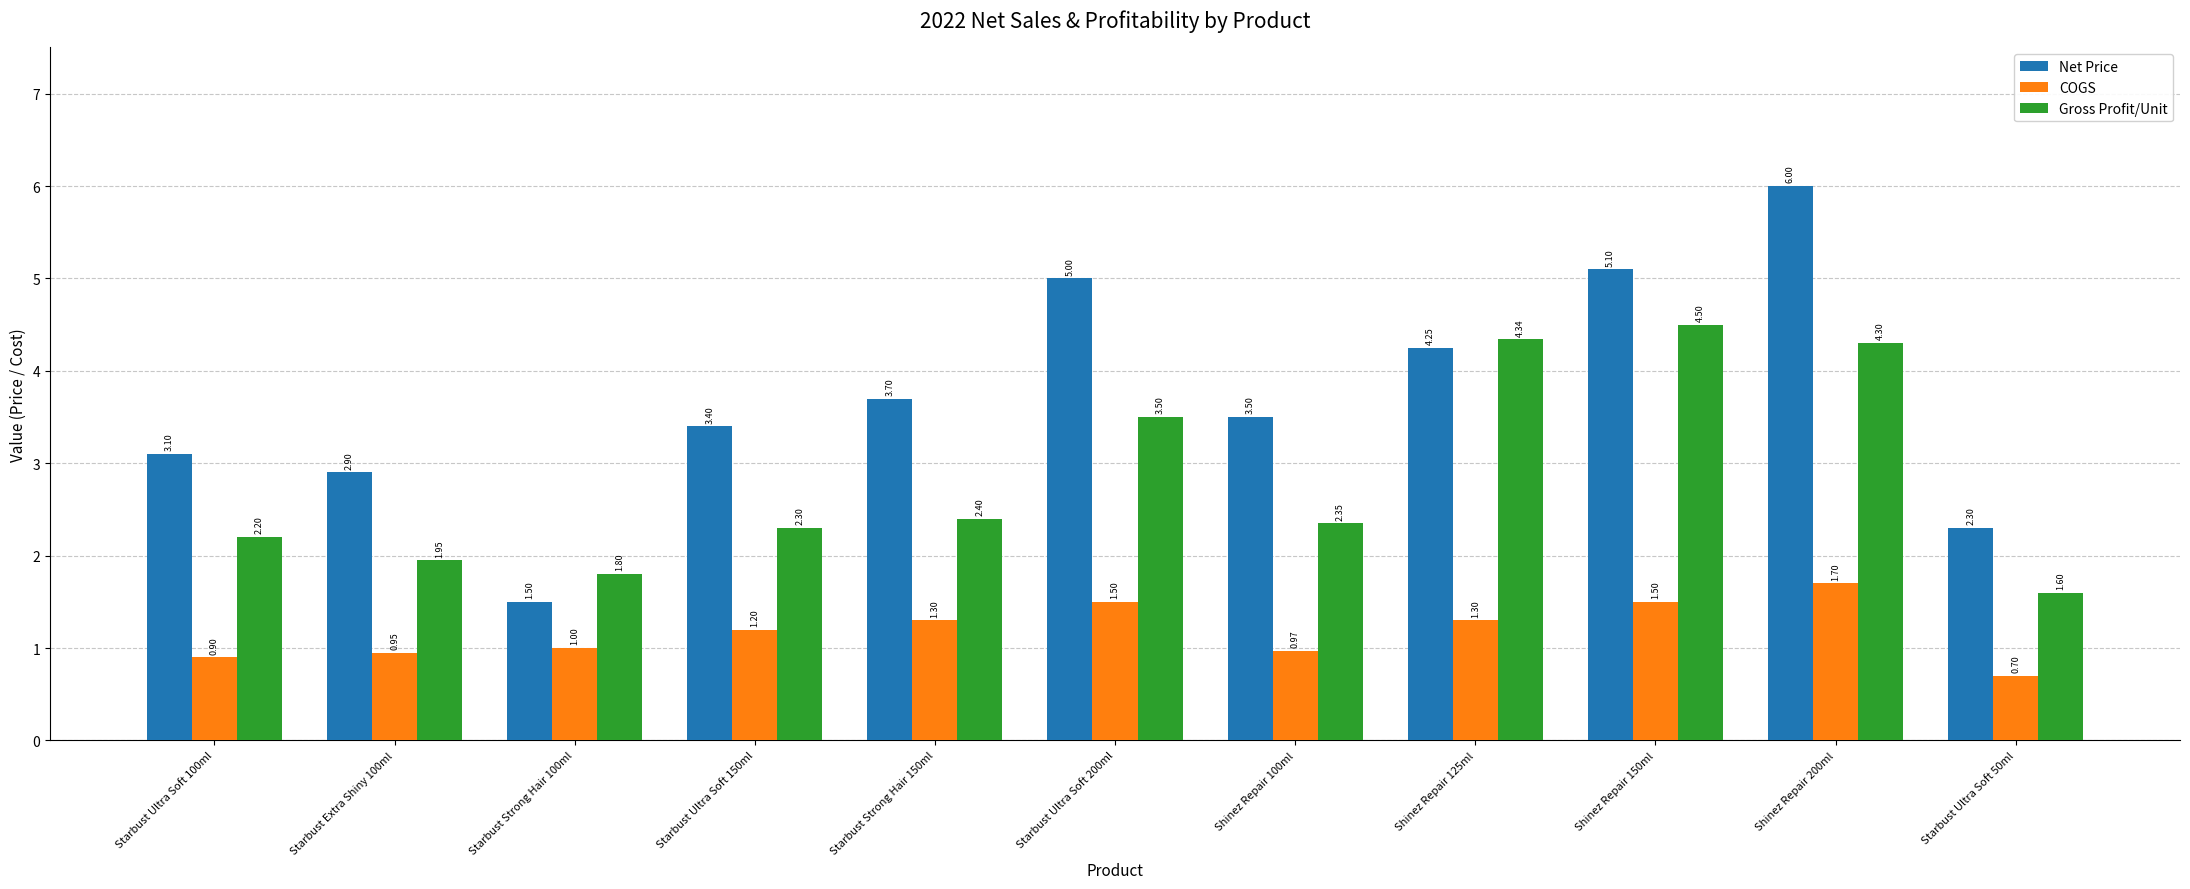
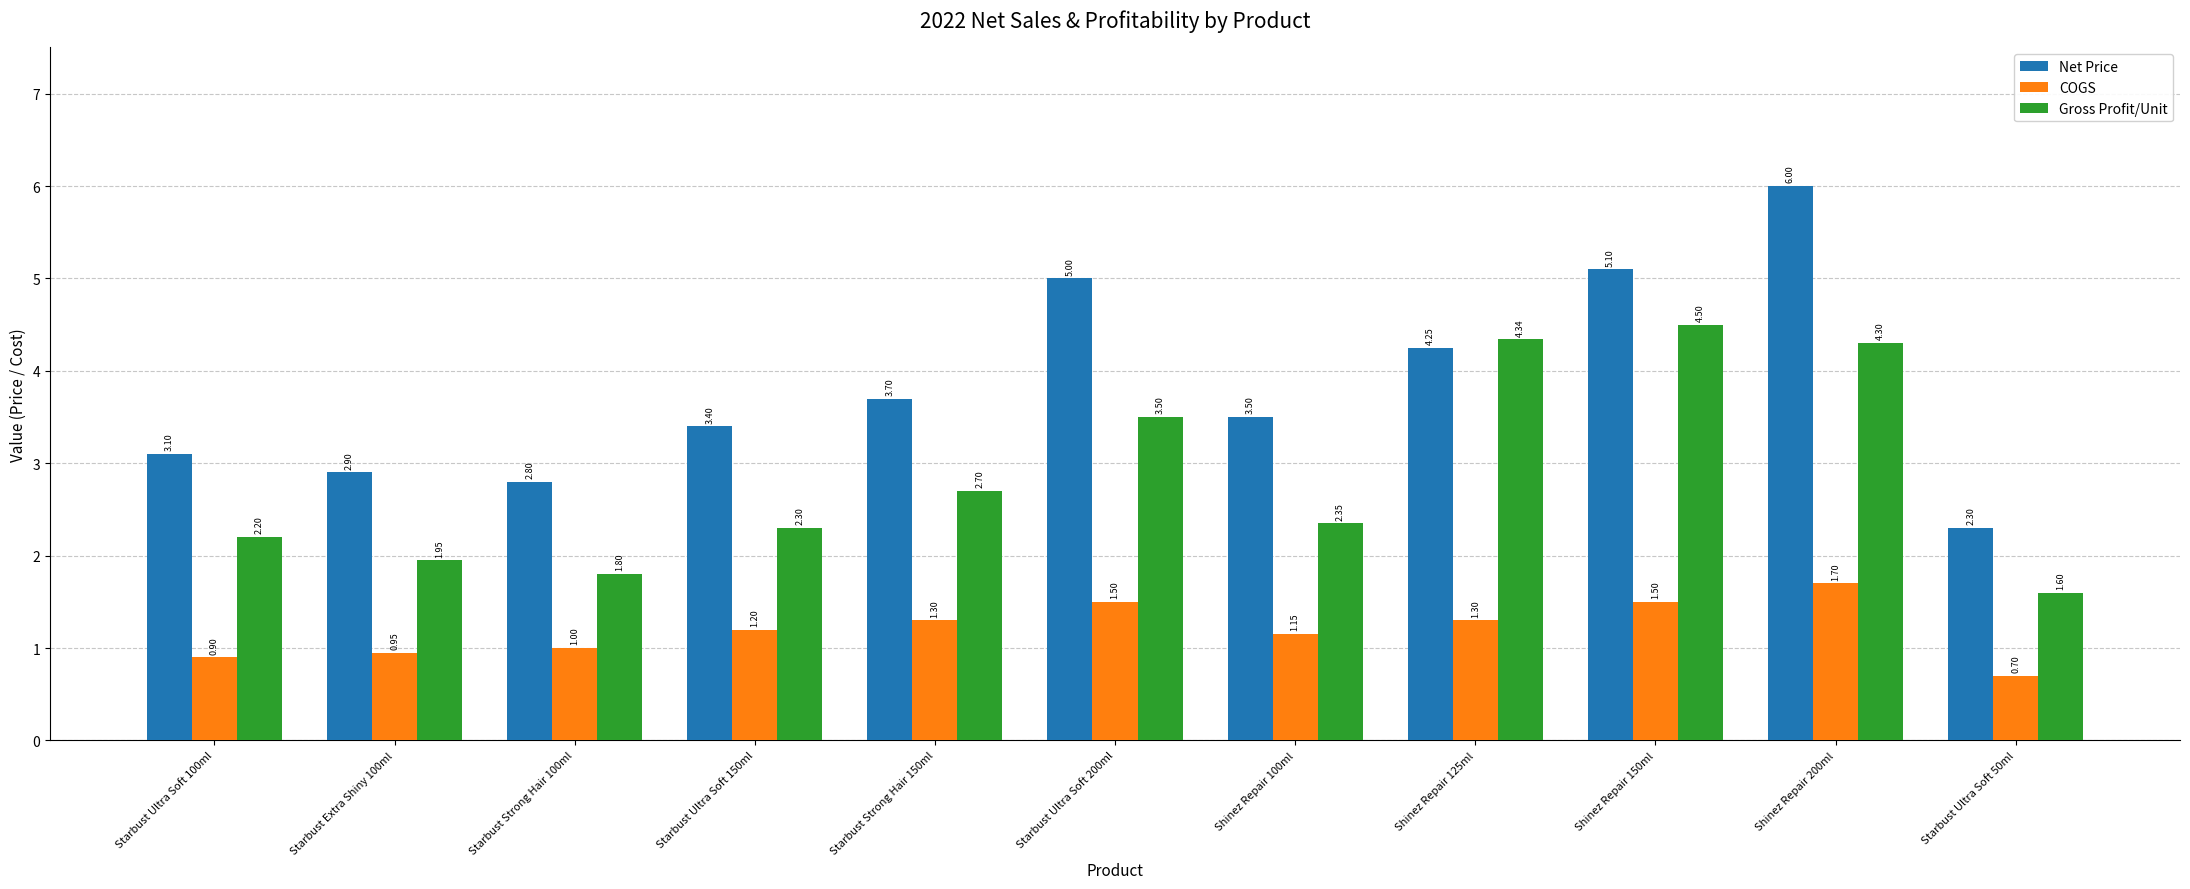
Net Price, Starbust Strong Hair 100ml: 1.50 -> 2.80
Gross Profit/Unit, Starbust Strong Hair 150ml: 2.40 -> 2.70
COGS, Shinez Repair 100ml: 0.97 -> 1.15
